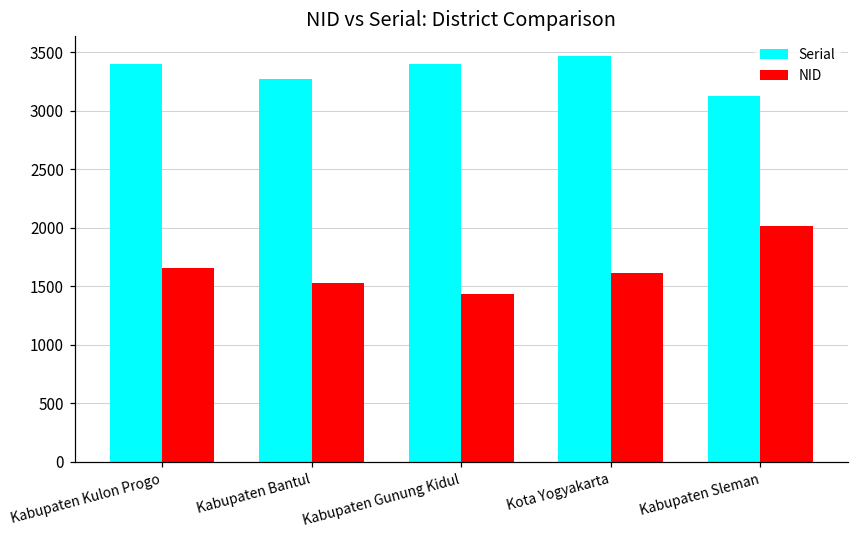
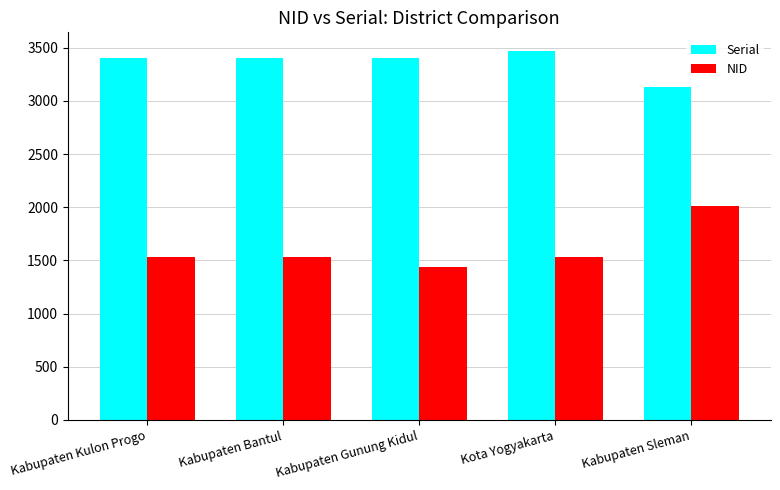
NID, Kabupaten Kulon Progo: 1660 -> 1530
Serial, Kabupaten Bantul: 3280 -> 3400
NID, Kota Yogyakarta: 1620 -> 1540
